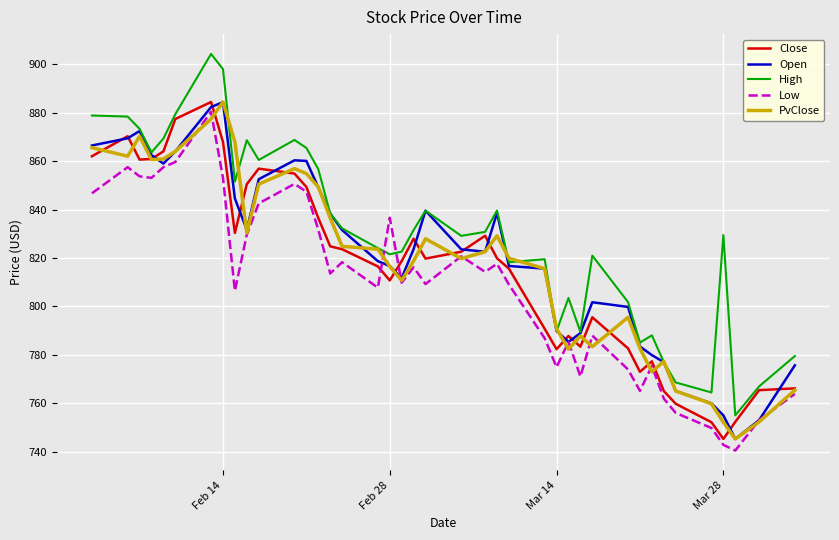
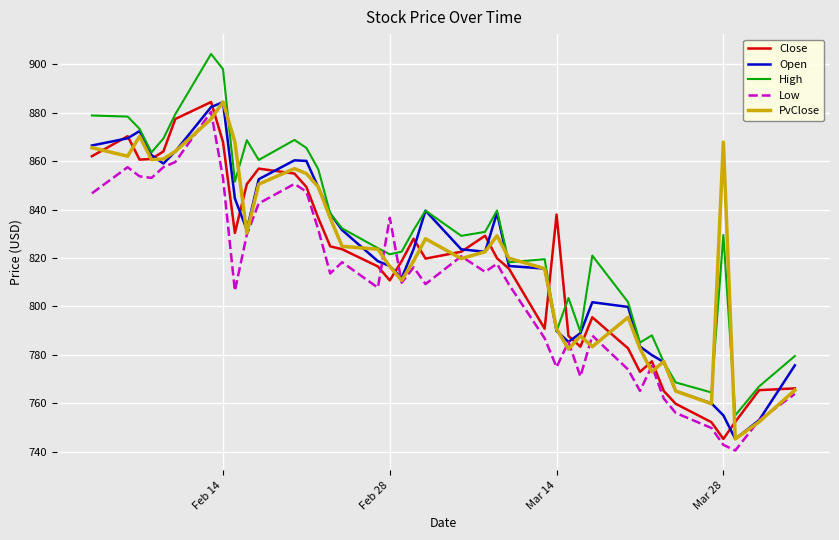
Close, Mar 14: 782 -> 838
PvClose, Mar 28: 752 -> 868
